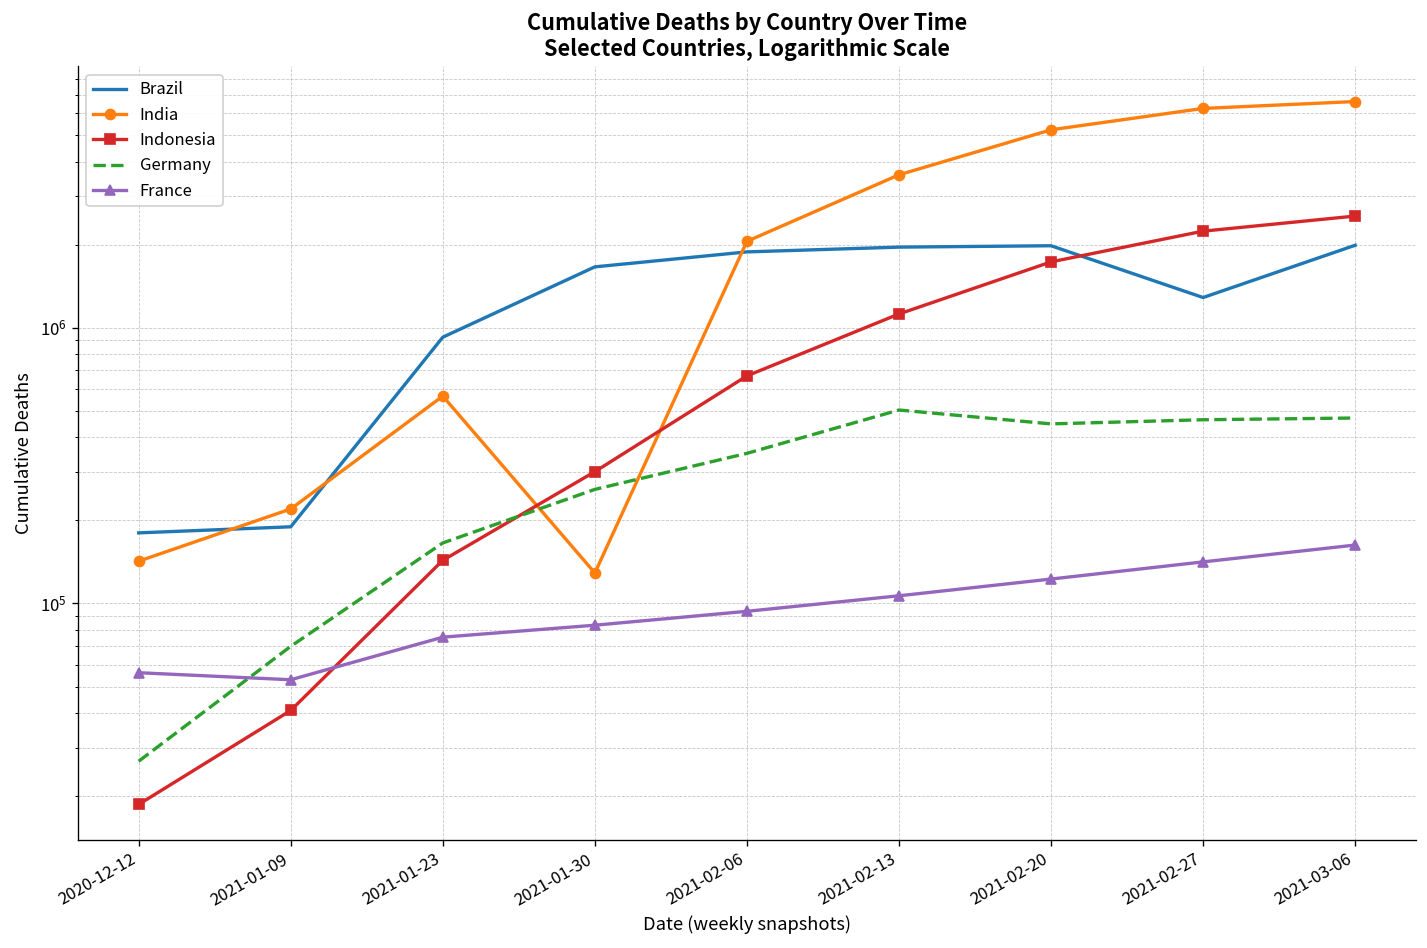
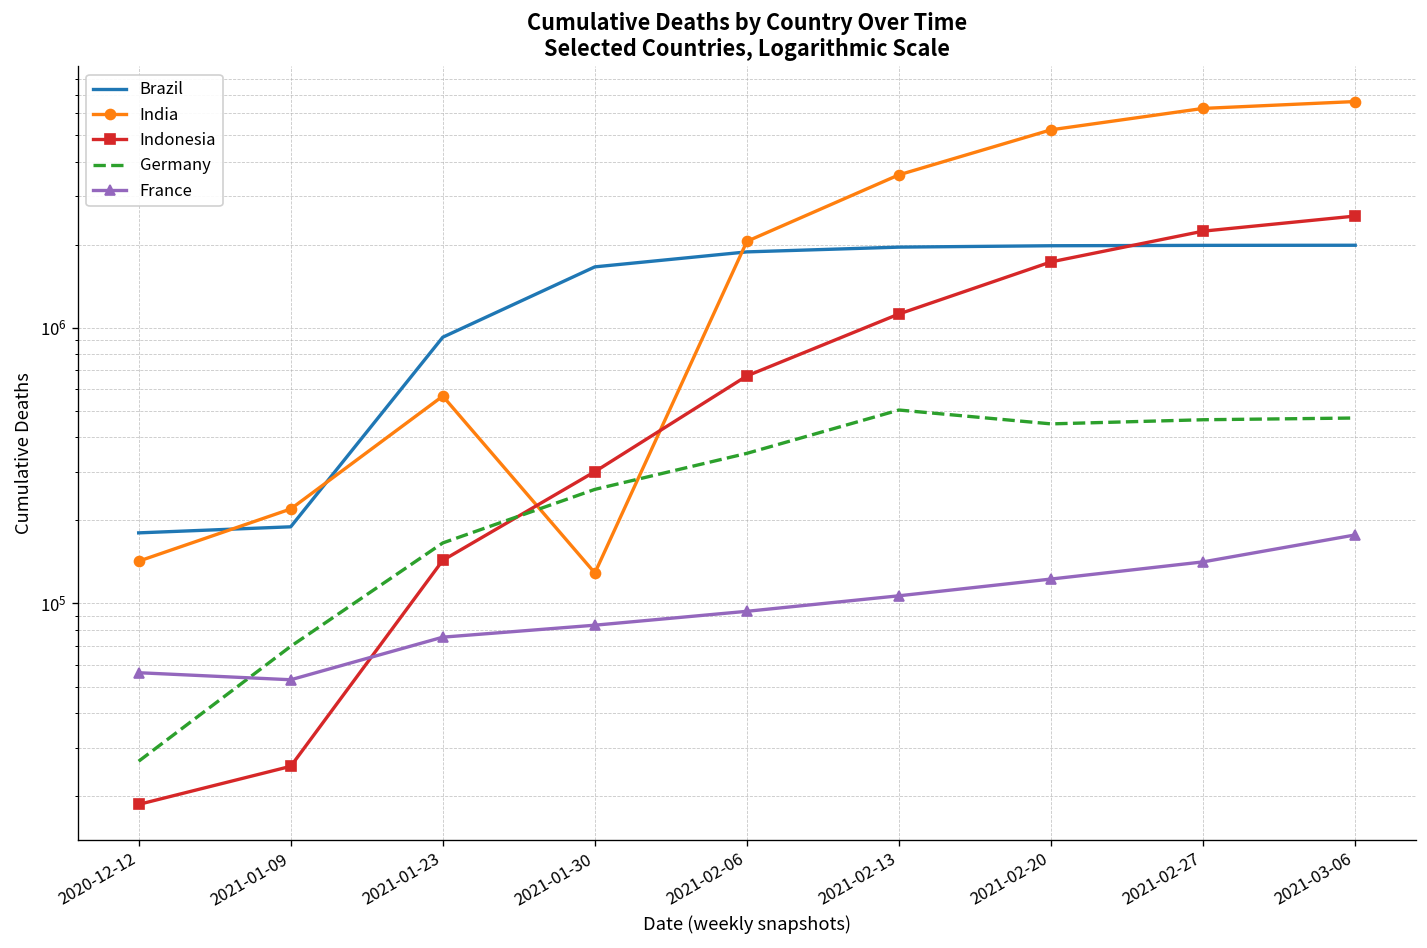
Indonesia, 2021-01-09: 41000 -> 26000
Brazil, 2021-02-27: 1300000 -> 2000000
France, 2021-03-06: 160000 -> 180000
